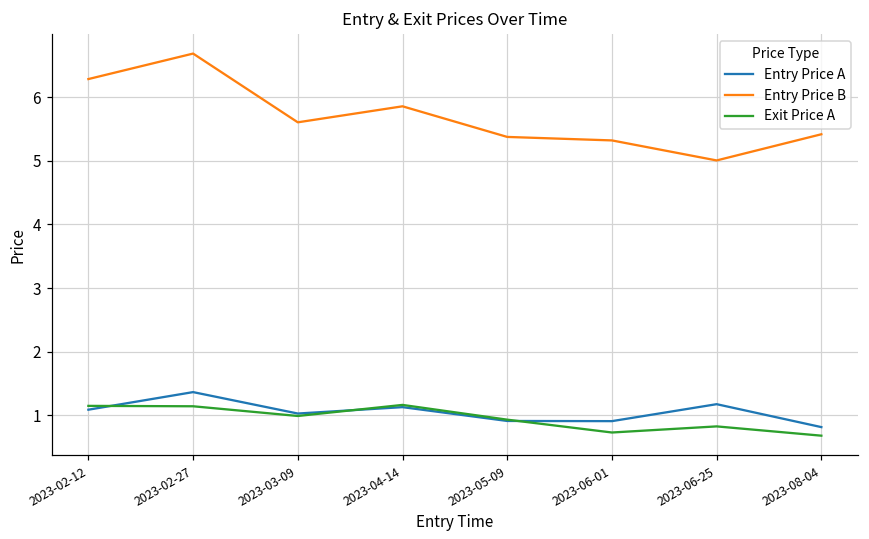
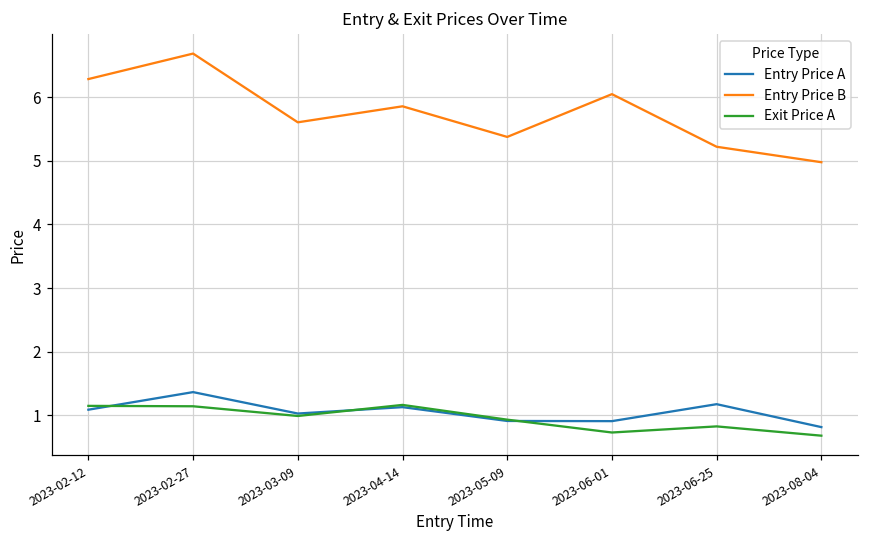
Entry Price B, 2023-06-01: 5.3 -> 6.0
Entry Price B, 2023-06-25: 5.0 -> 5.2
Entry Price B, 2023-08-04: 5.4 -> 5.0
